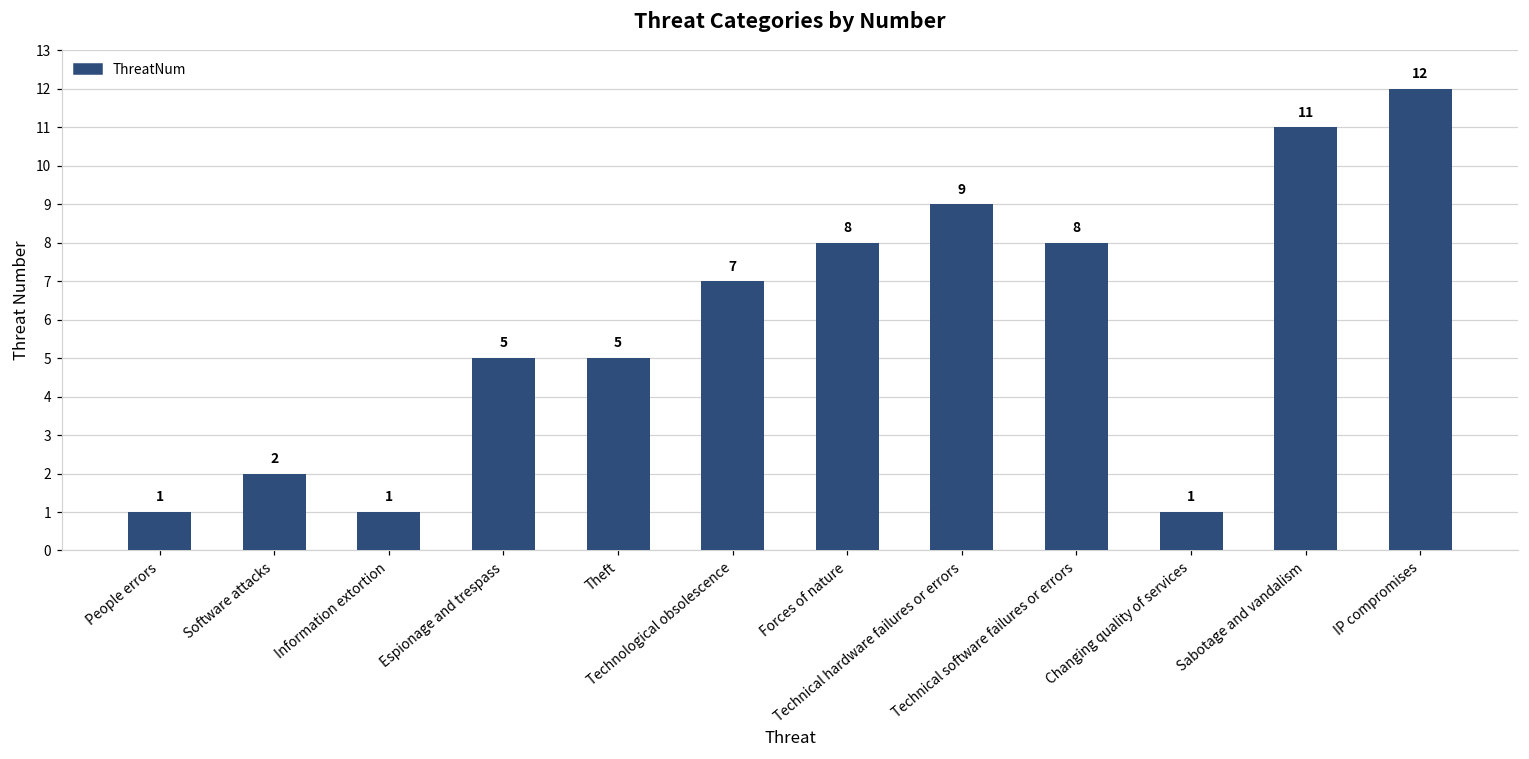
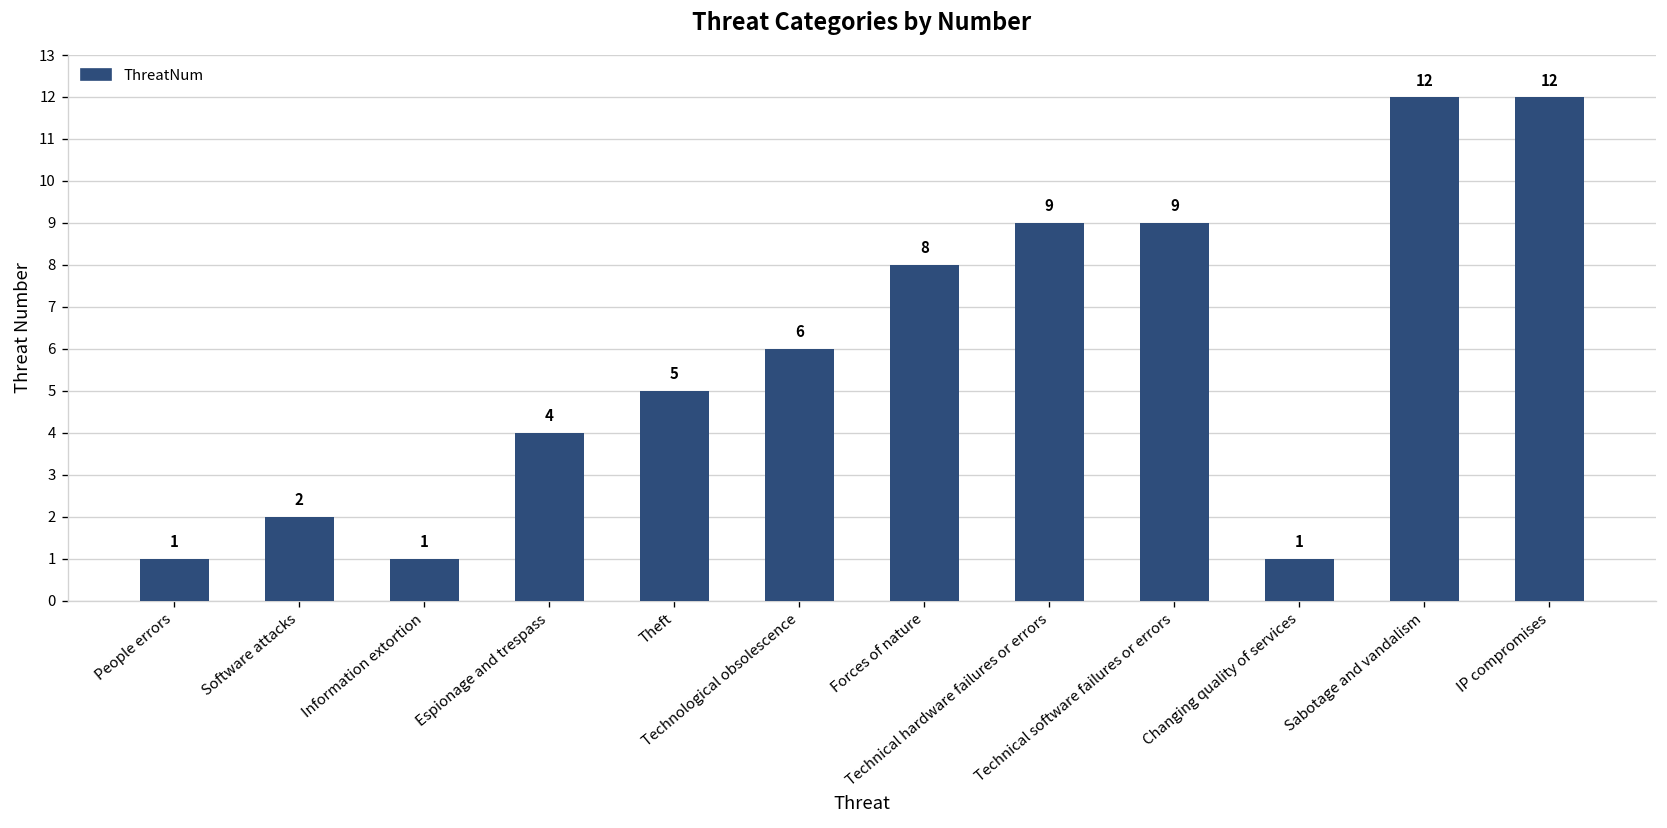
Espionage and trespass: 5 -> 4
Technological obsolescence: 7 -> 6
Technical software failures or errors: 8 -> 9
Sabotage and vandalism: 11 -> 12
